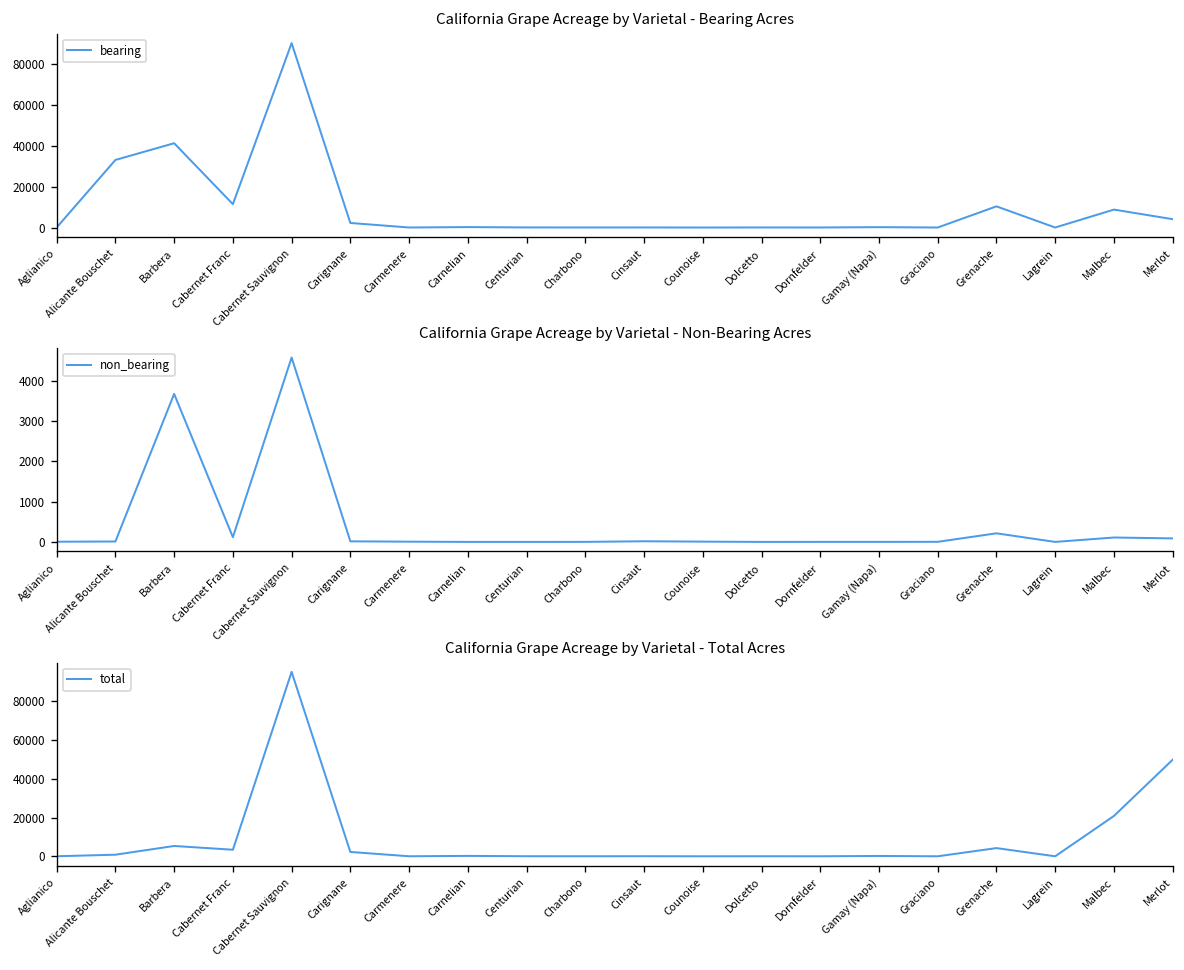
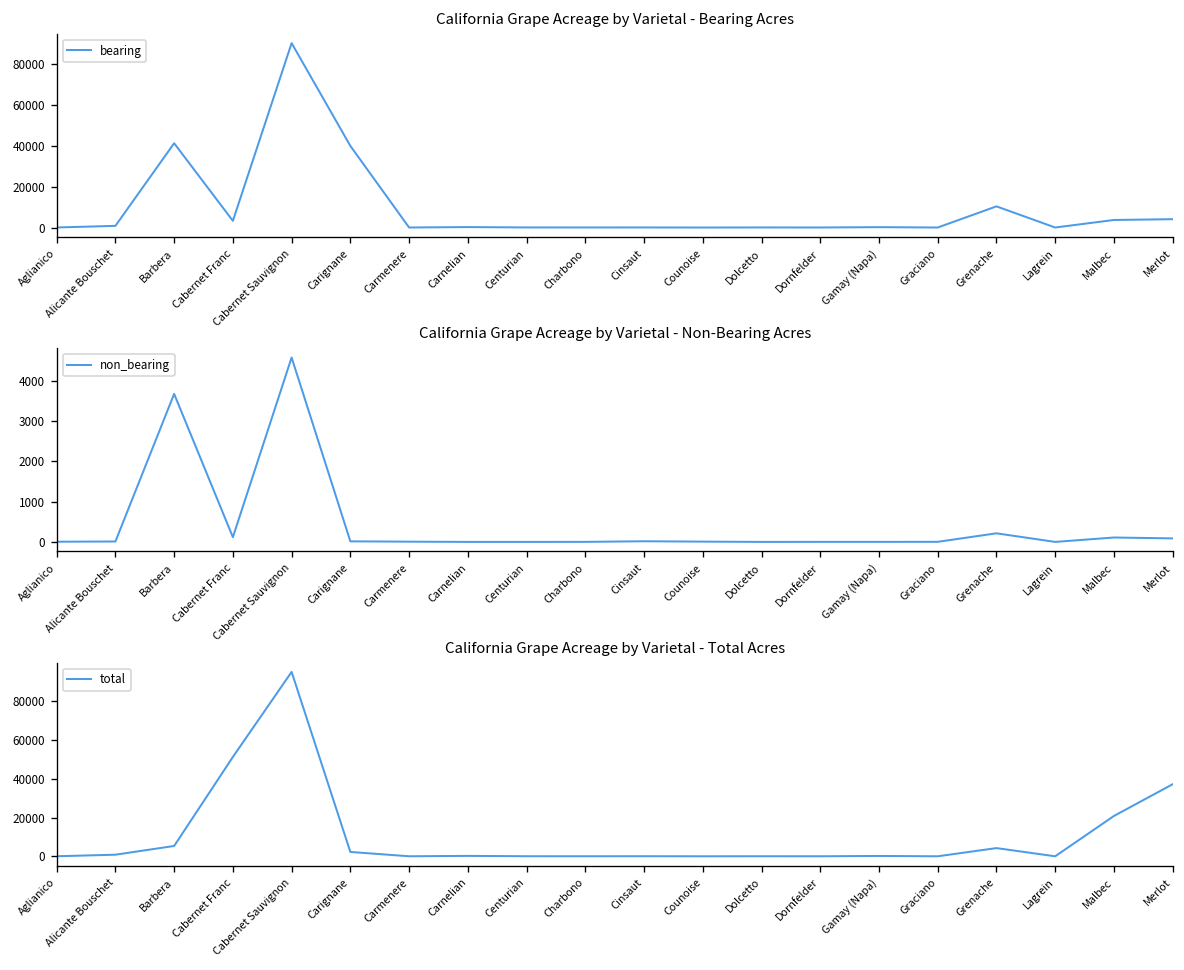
California Grape Acreage by Varietal - Bearing Acres, Alicante Bouschet: 33000 -> 1000
California Grape Acreage by Varietal - Bearing Acres, Cabernet Franc: 11000 -> 3000
California Grape Acreage by Varietal - Bearing Acres, Carignane: 2000 -> 40000
California Grape Acreage by Varietal - Bearing Acres, Malbec: 9000 -> 4000
California Grape Acreage by Varietal - Total Acres, Cabernet Franc: 3000 -> 51000
California Grape Acreage by Varietal - Total Acres, Merlot: 50000 -> 37000
